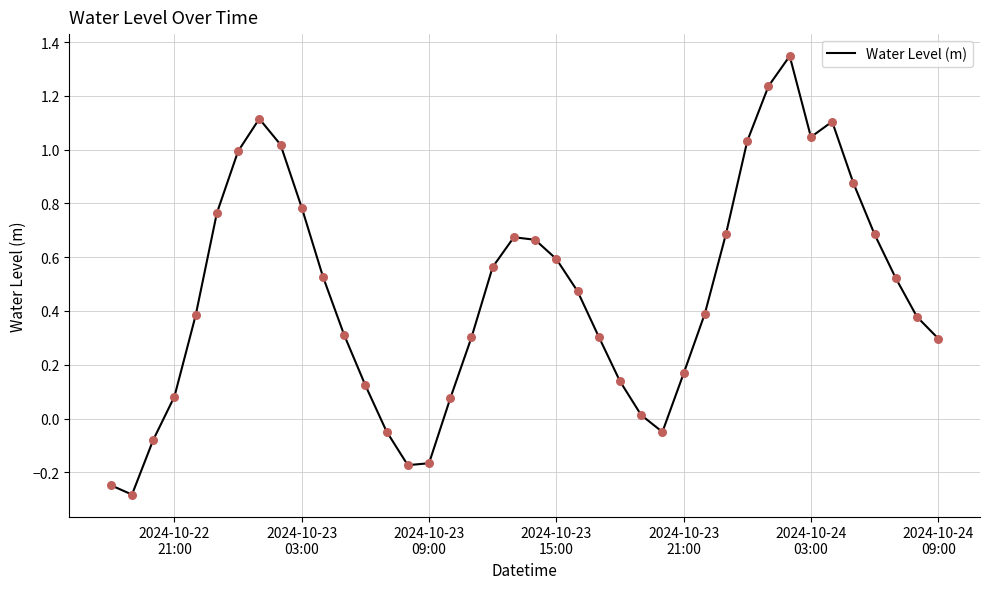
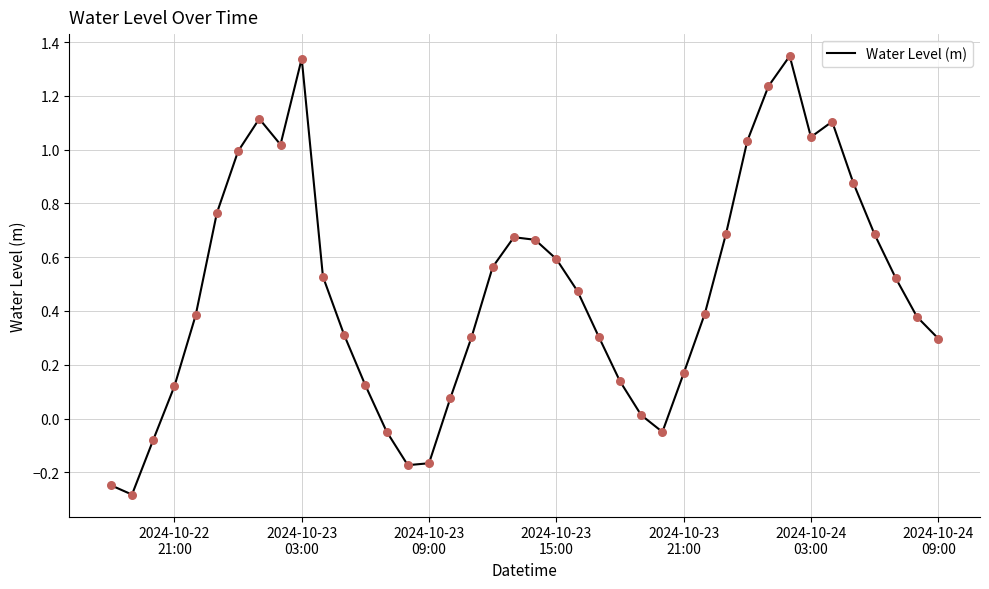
2024-10-22 21:00: 0.08 -> 0.12
2024-10-23 03:00: 0.78 -> 1.34
